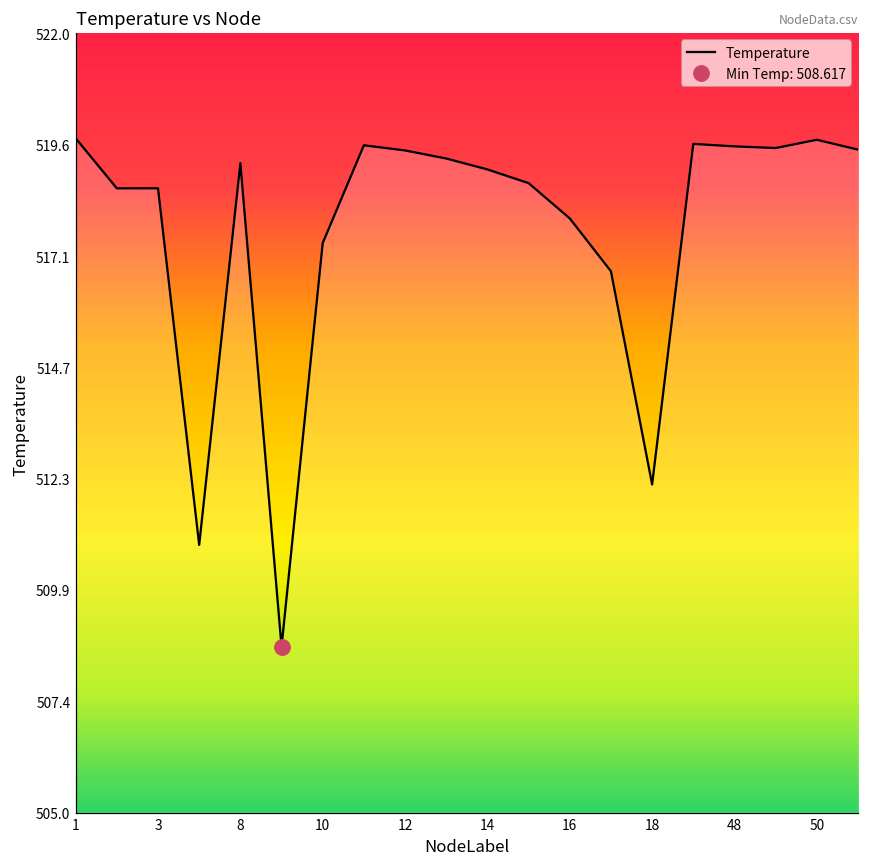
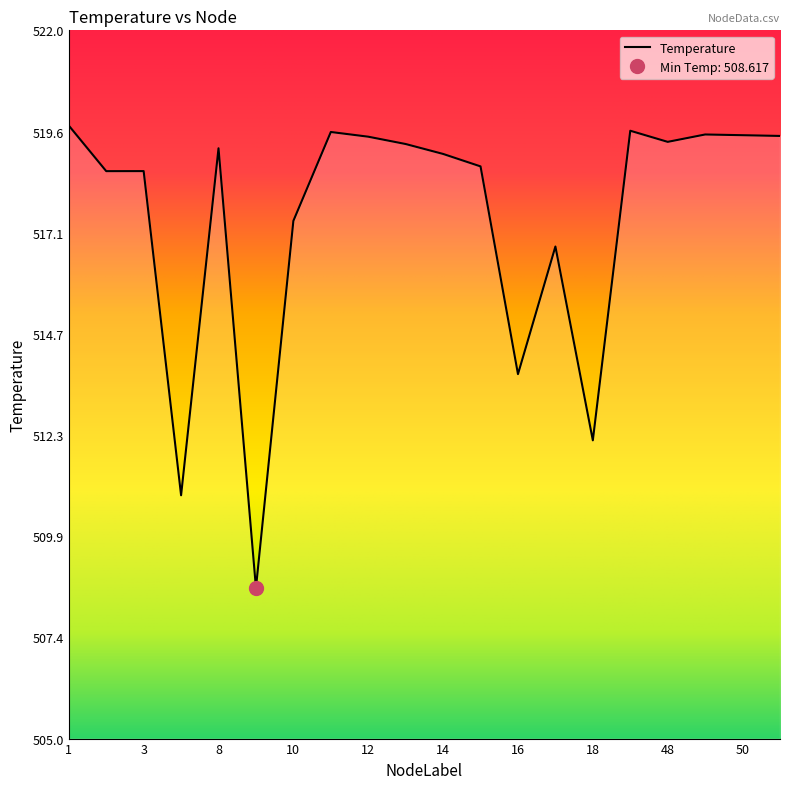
Temperature, 16: 518.0 -> 513.7
Temperature, 48: 519.5 -> 519.3
Temperature, 50: 519.7 -> 519.5
